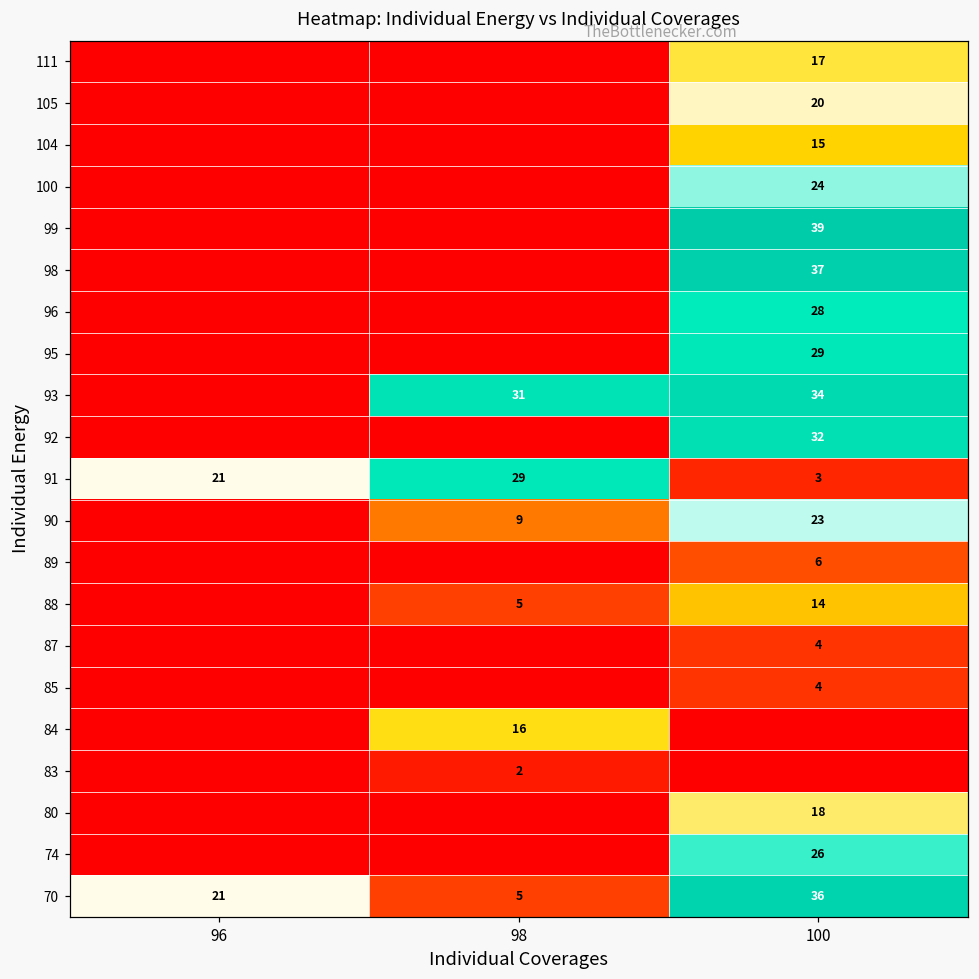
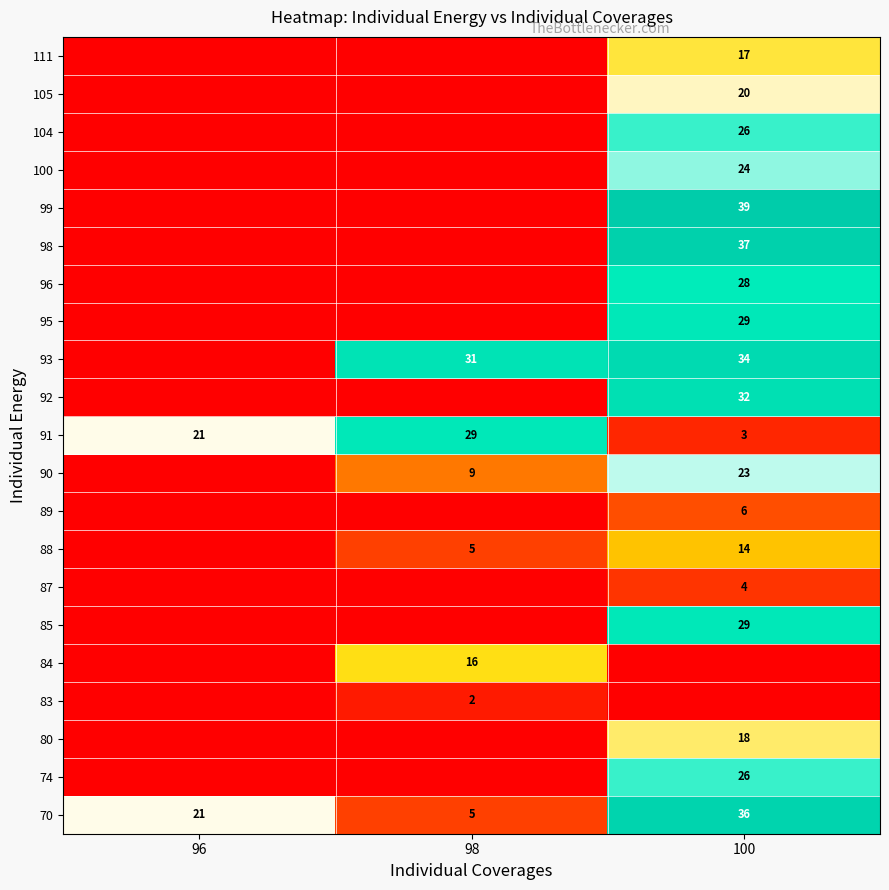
104, 100: 15 -> 26
85, 100: 4 -> 29
